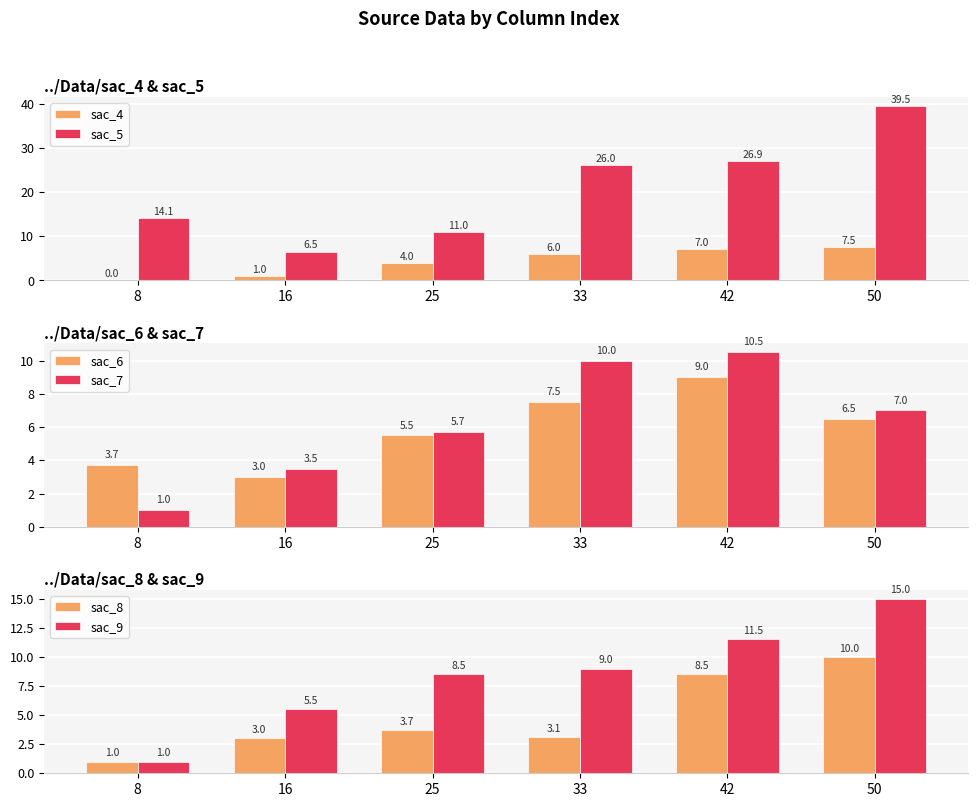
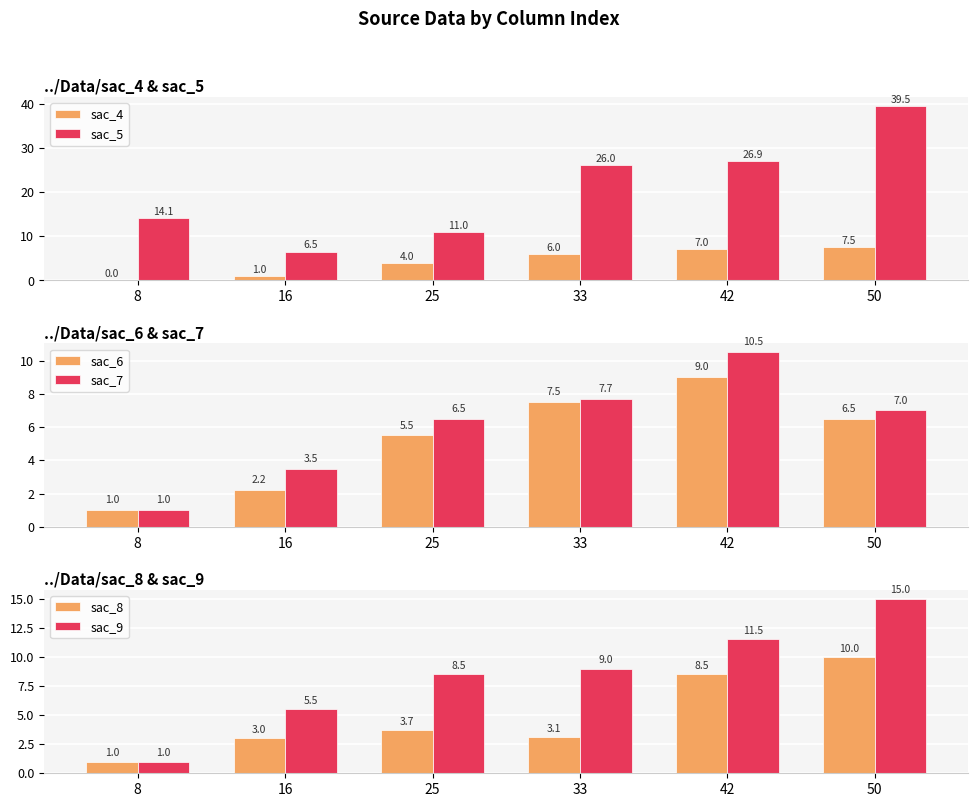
../Data/sac_6 & sac_7, sac_6, 8: 3.7 -> 1.0
../Data/sac_6 & sac_7, sac_6, 16: 3.0 -> 2.2
../Data/sac_6 & sac_7, sac_7, 25: 5.7 -> 6.5
../Data/sac_6 & sac_7, sac_7, 33: 10.0 -> 7.7
